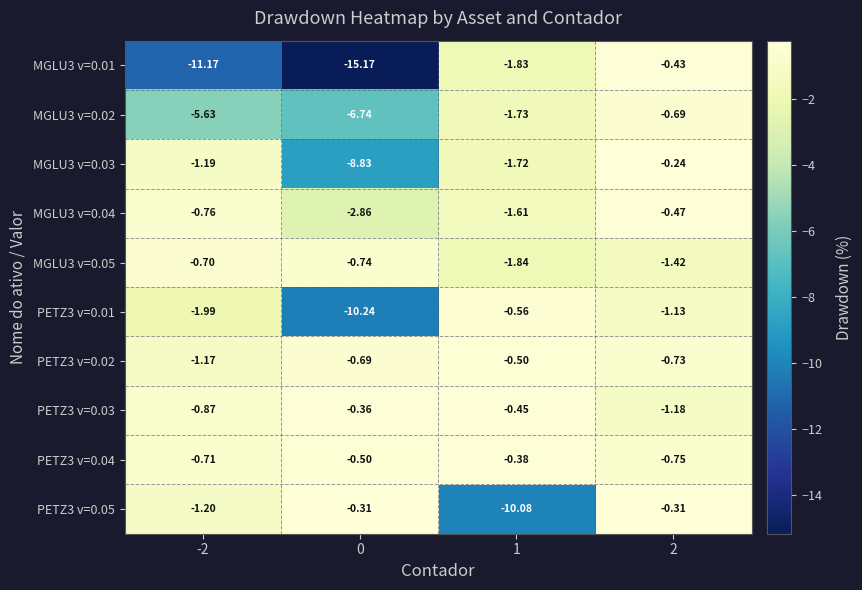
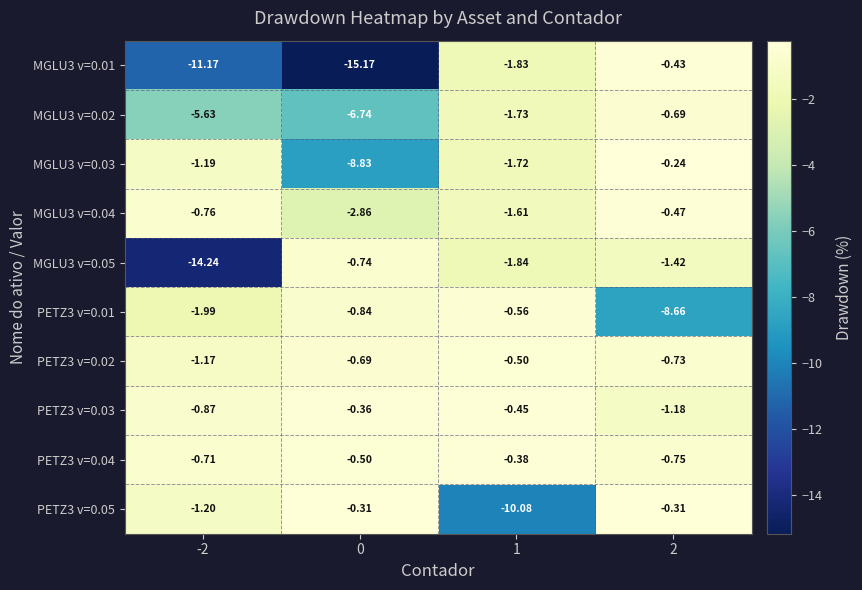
MGLU3 v=0.05, -2: -0.70 -> -14.24
PETZ3 v=0.01, 0: -10.24 -> -0.84
PETZ3 v=0.01, 2: -1.13 -> -8.66
